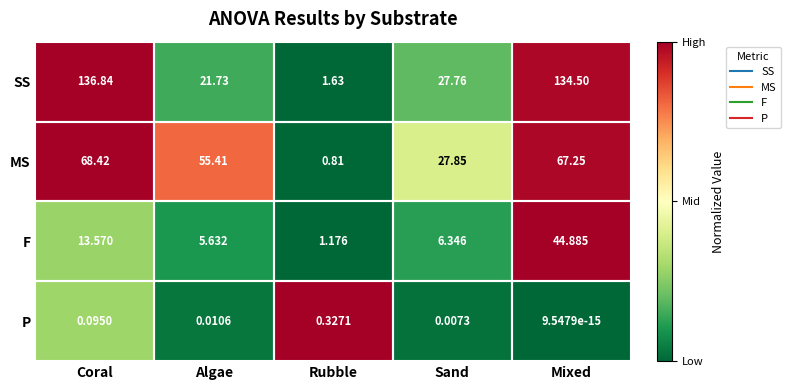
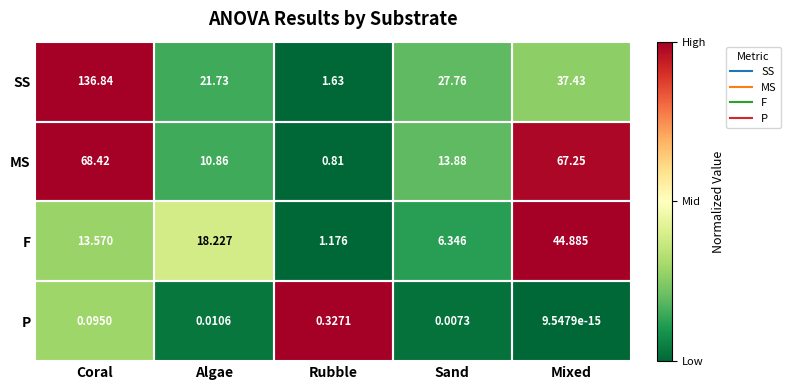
SS, Mixed: 134.50 -> 37.43
MS, Algae: 55.41 -> 10.86
MS, Sand: 27.85 -> 13.88
F, Algae: 5.632 -> 18.227
